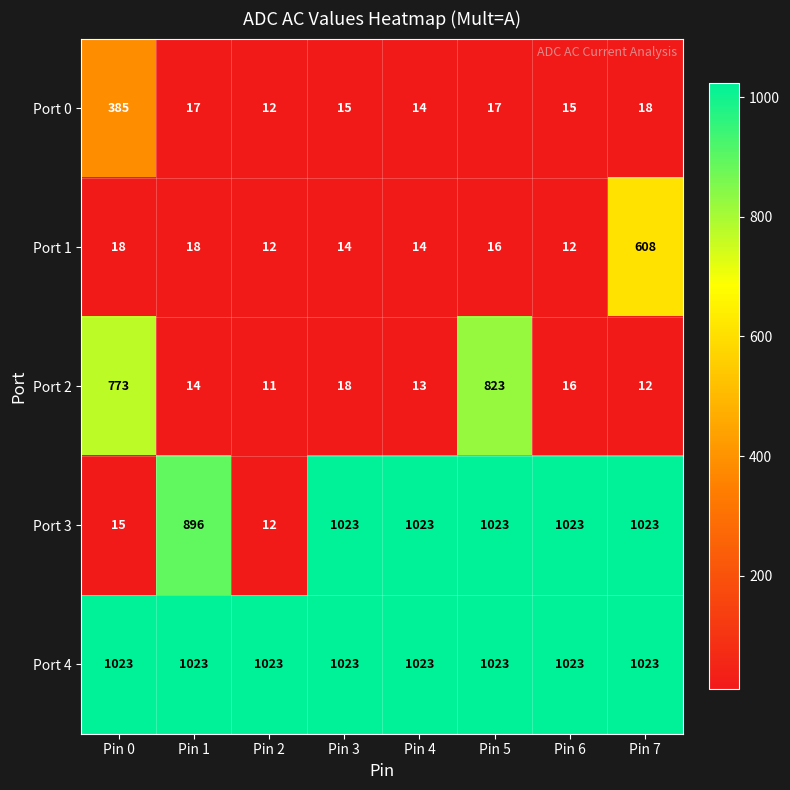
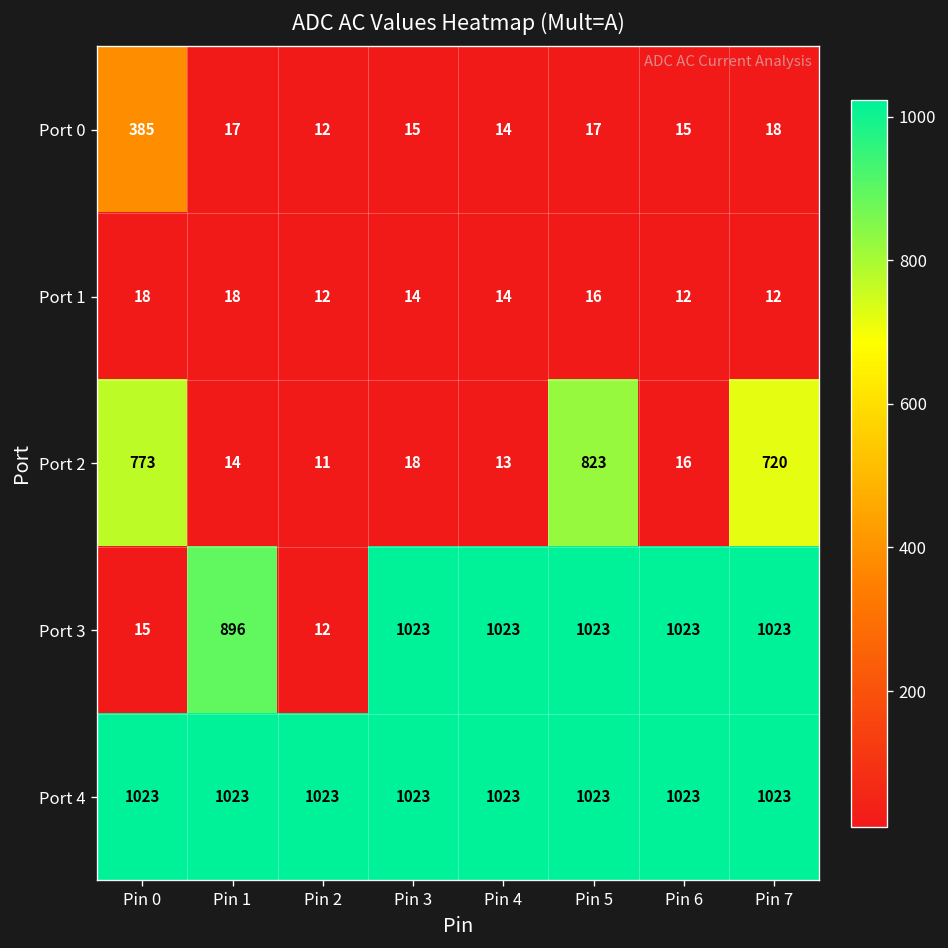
Port 1, Pin 7: 608 -> 12
Port 2, Pin 7: 12 -> 720
